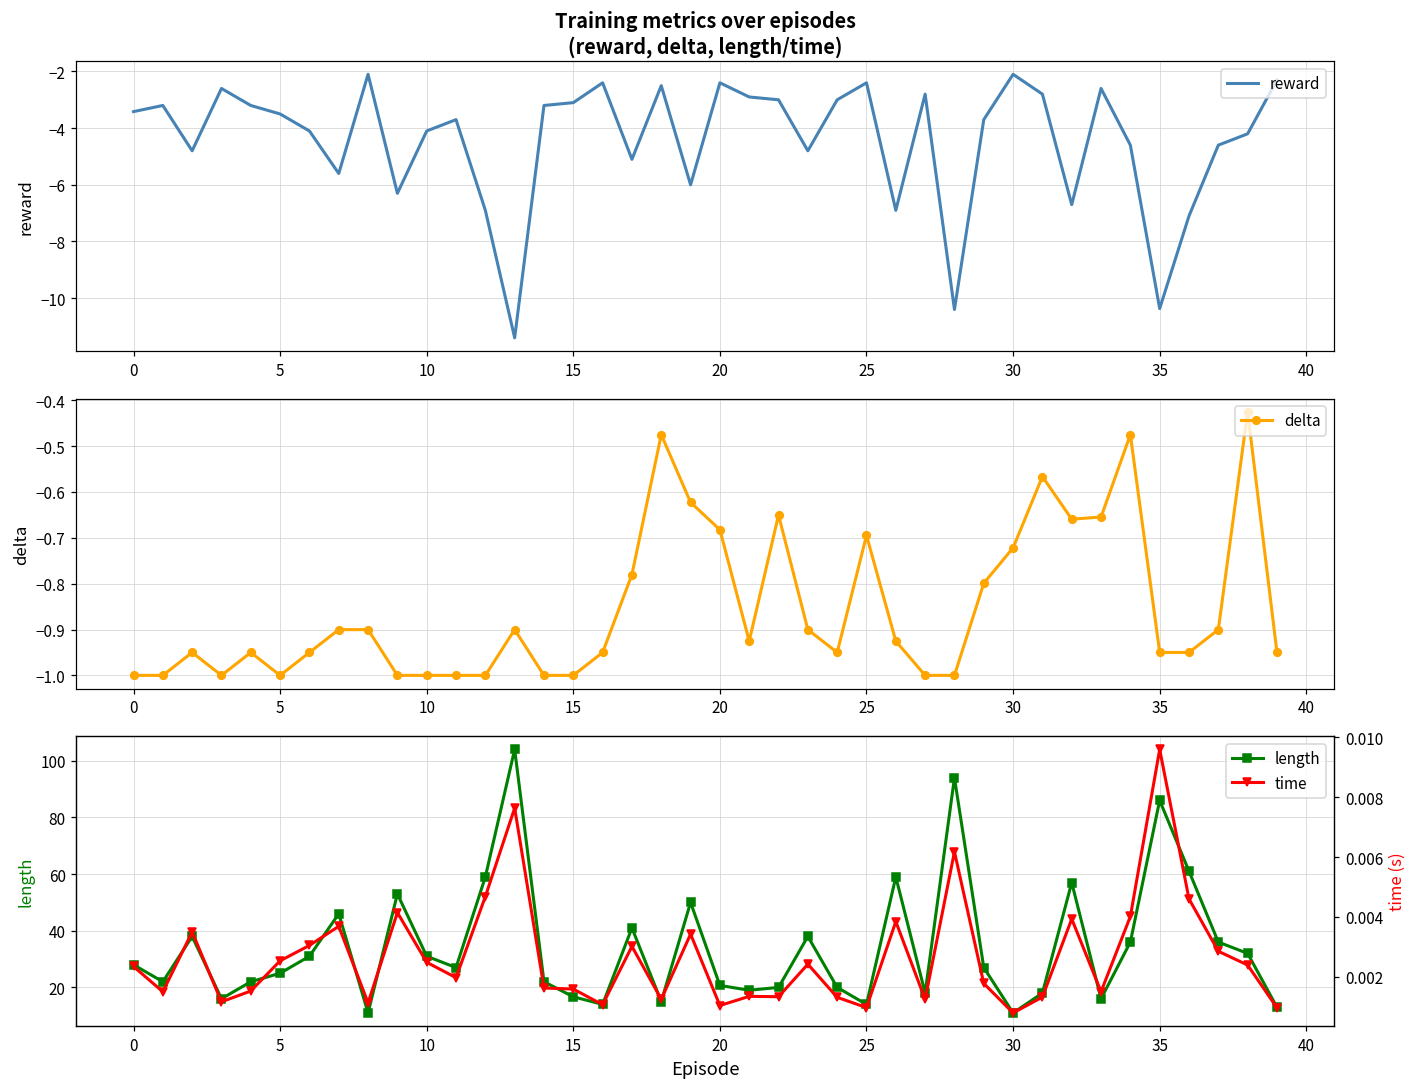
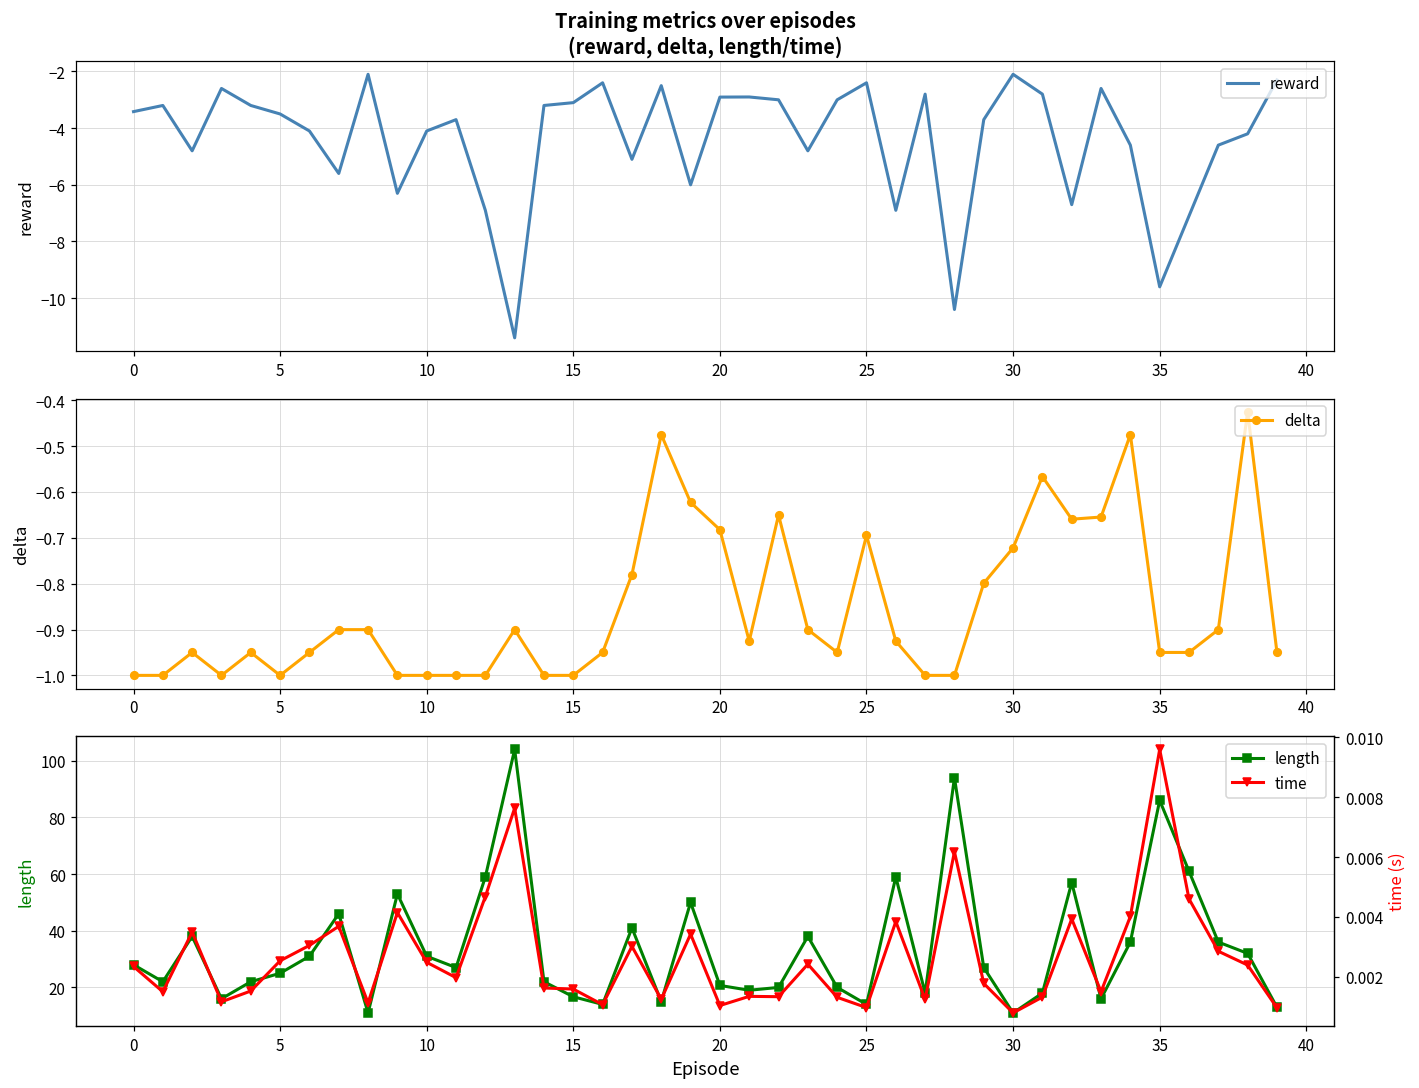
Training metrics over episodes (reward, delta, length/time), 20: -2.4 -> -2.9
Training metrics over episodes (reward, delta, length/time), 35: -10.4 -> -9.6
